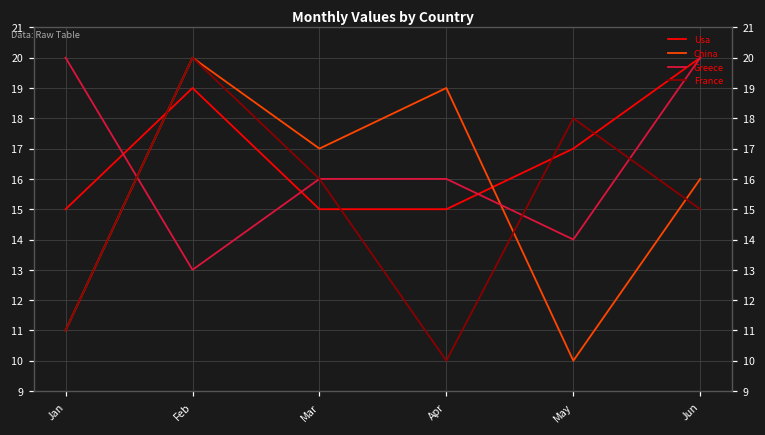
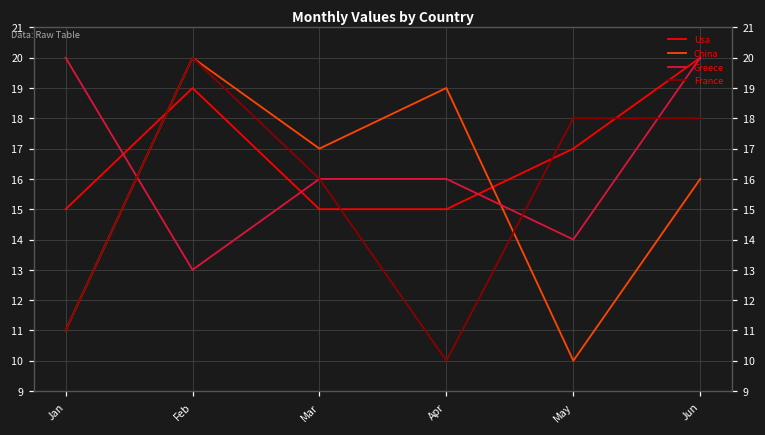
France, Jun: 15 -> 18
